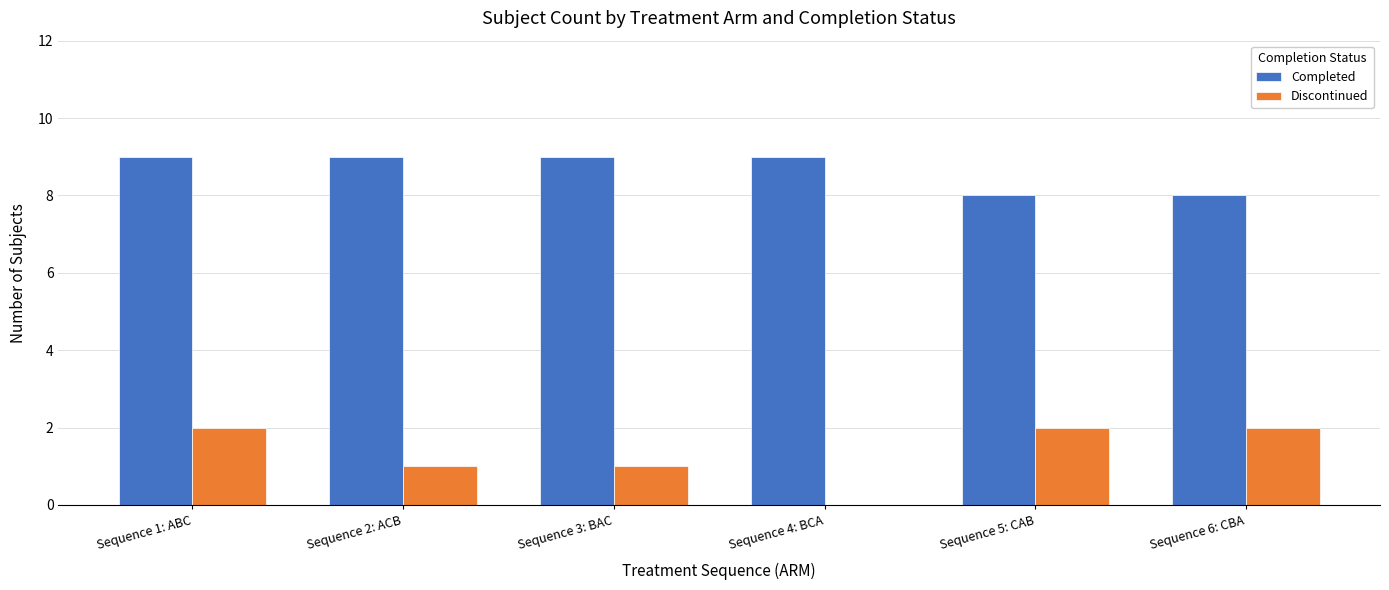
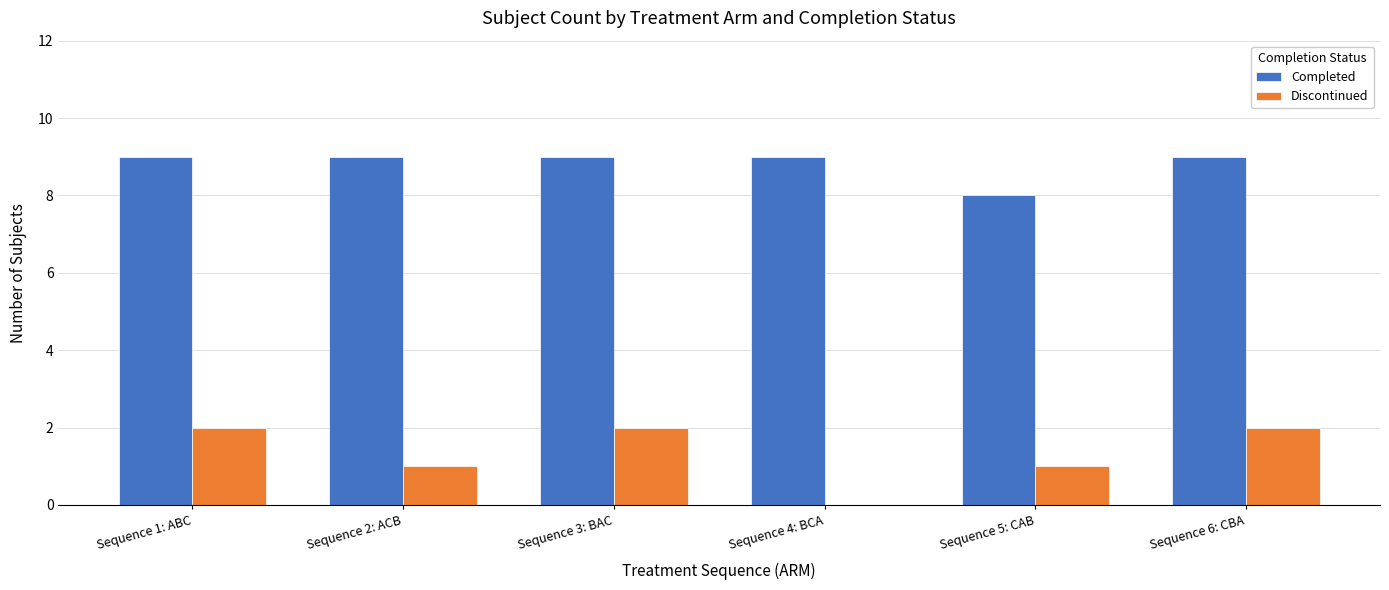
Discontinued, Sequence 3: BAC: 1 -> 2
Discontinued, Sequence 5: CAB: 2 -> 1
Completed, Sequence 6: CBA: 8 -> 9
